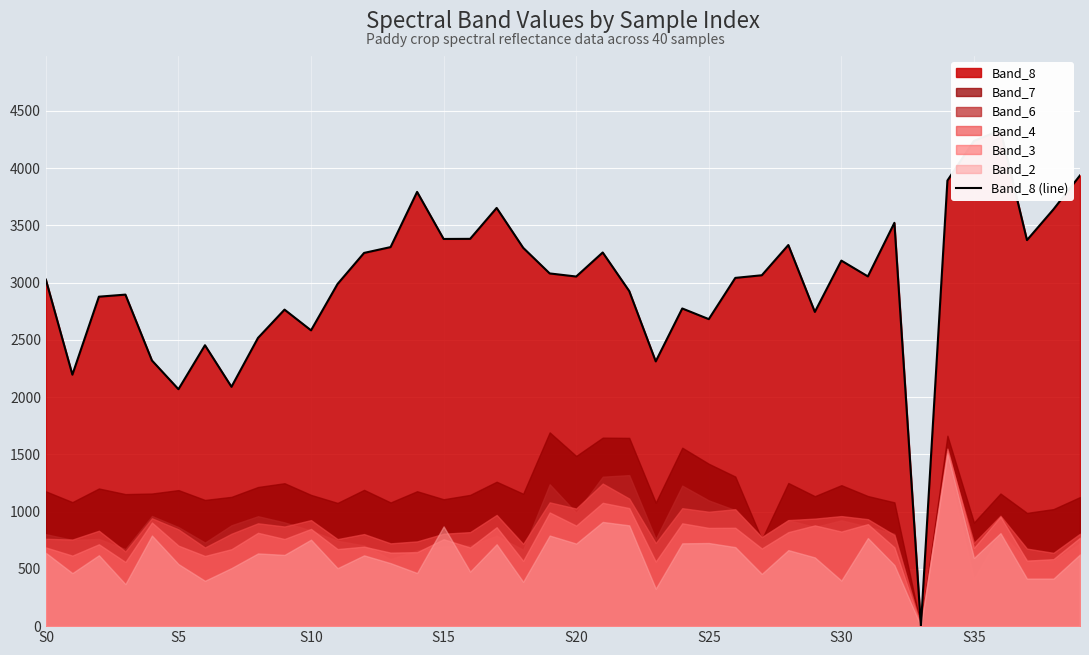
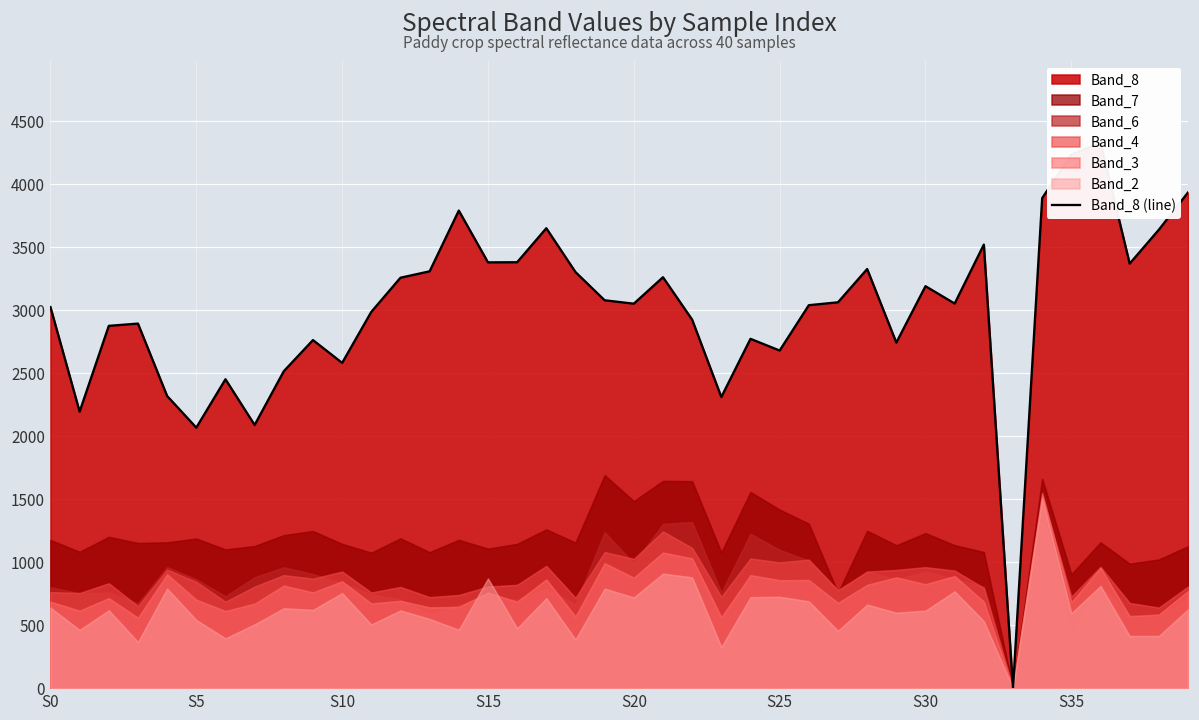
Band_2, S30: 400 -> 620
